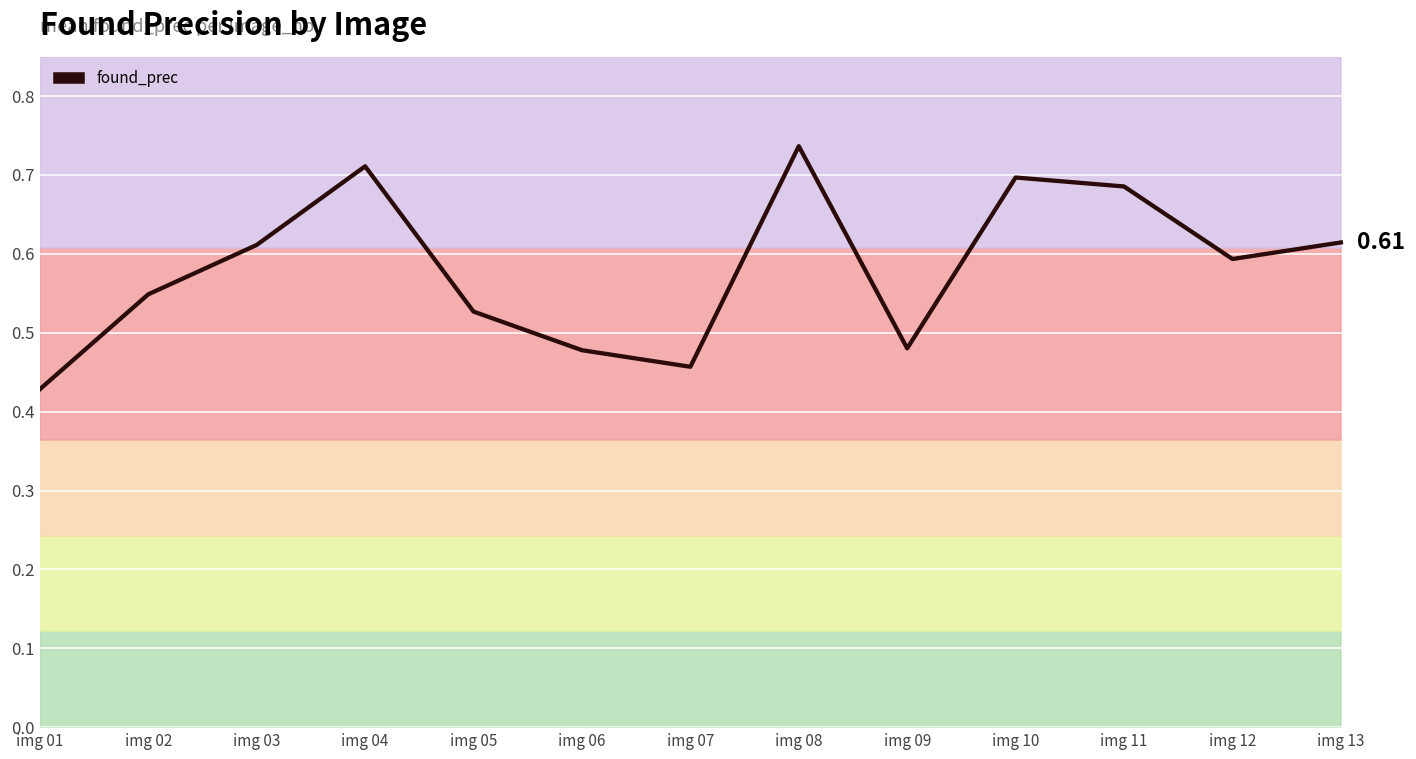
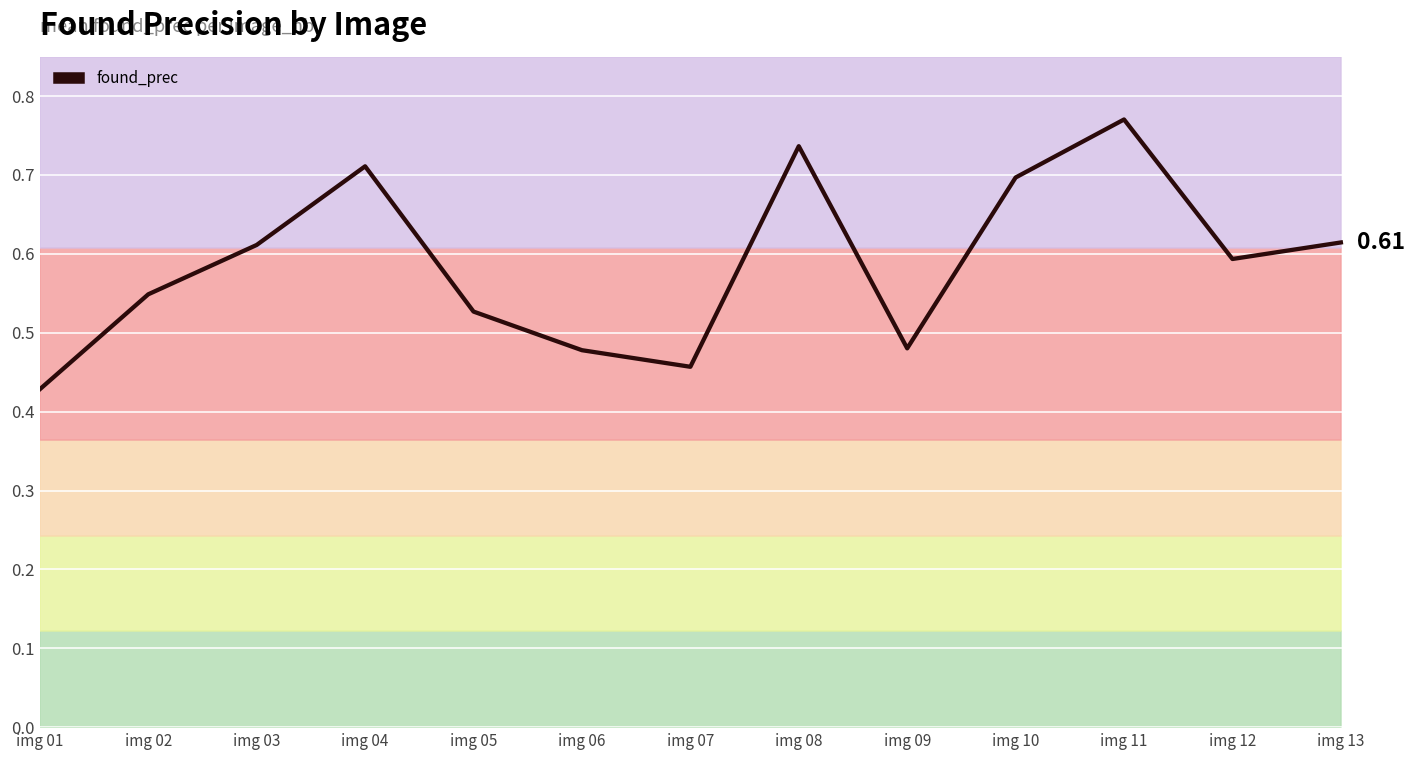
found_prec, img 11: 0.69 -> 0.77
